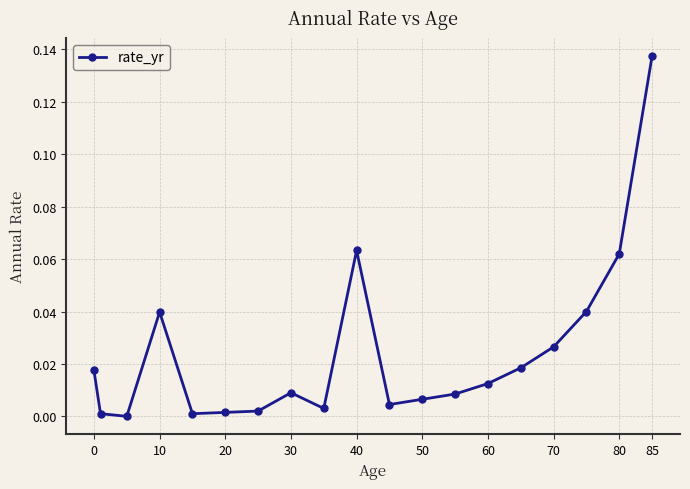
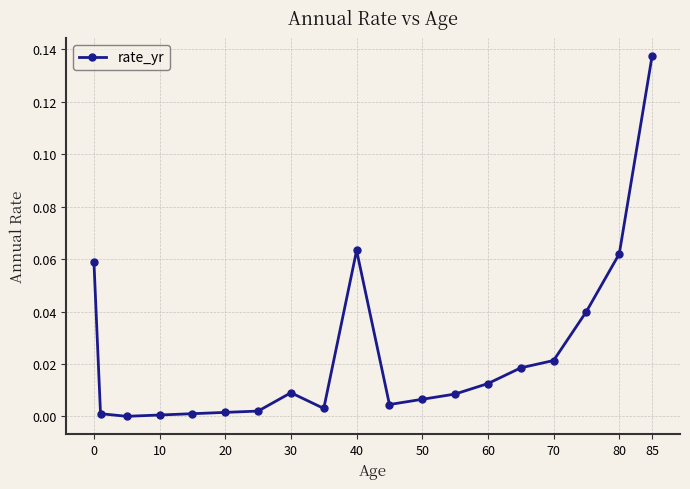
0: 0.018 -> 0.059
10: 0.040 -> 0.001
70: 0.027 -> 0.021
